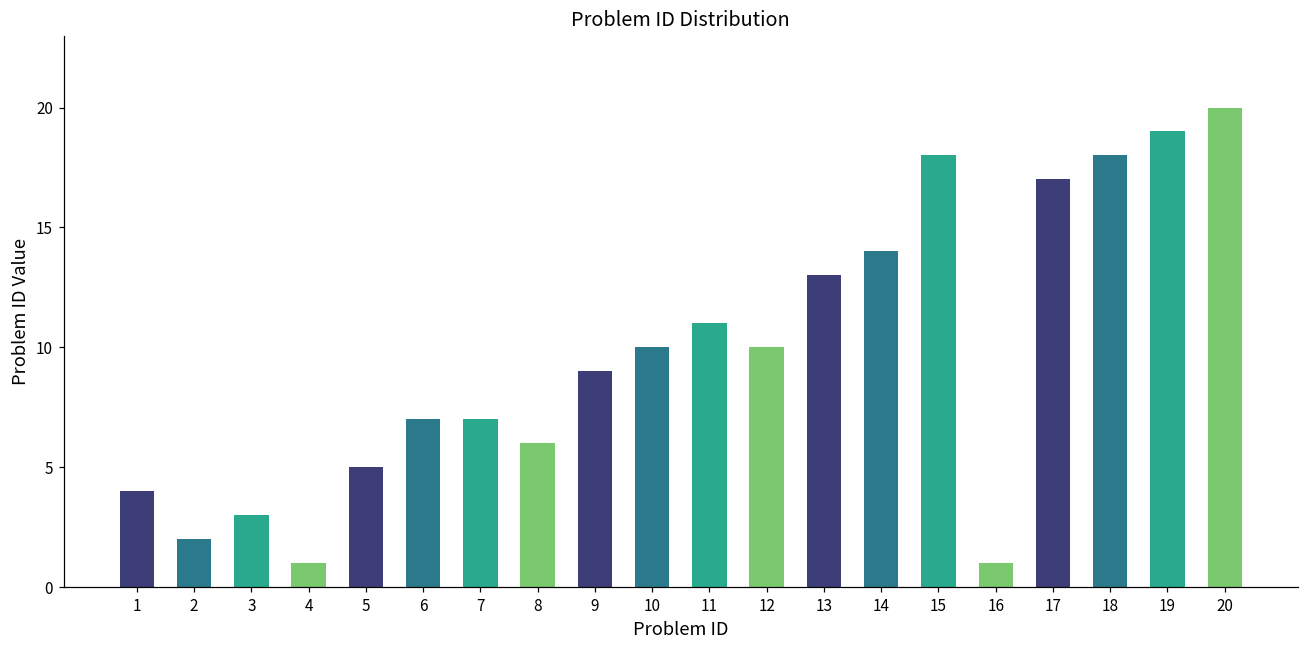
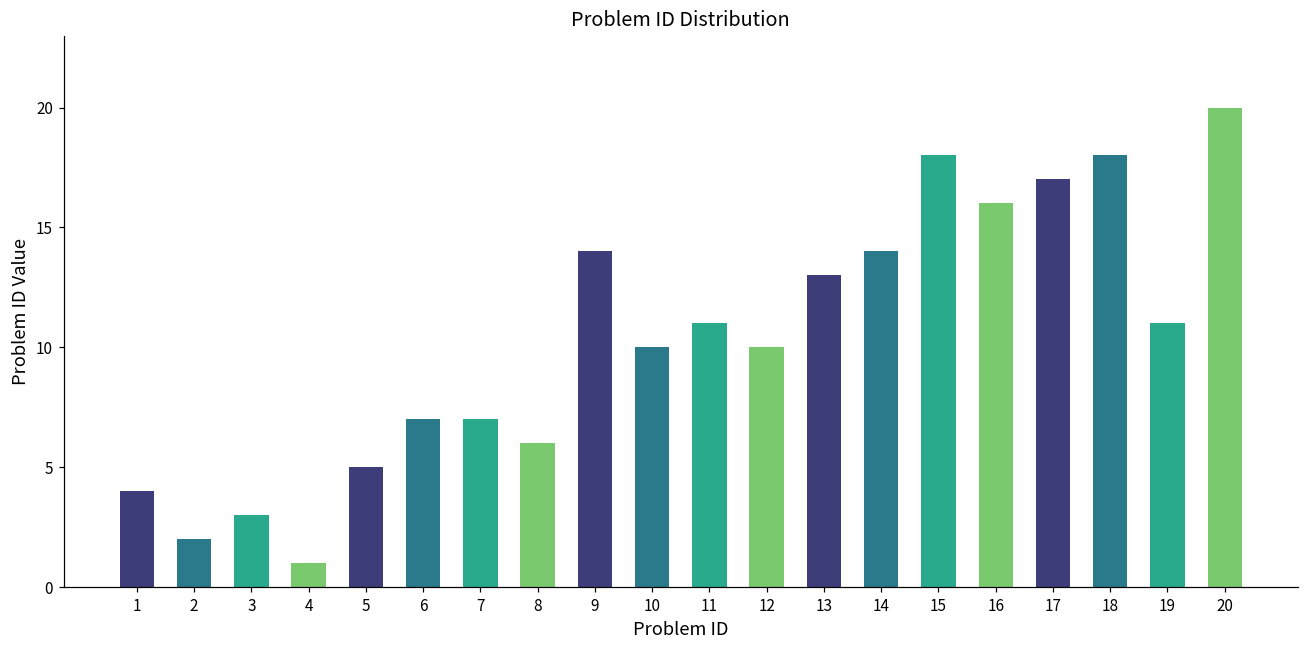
9: 9 -> 14
16: 1 -> 16
19: 19 -> 11
